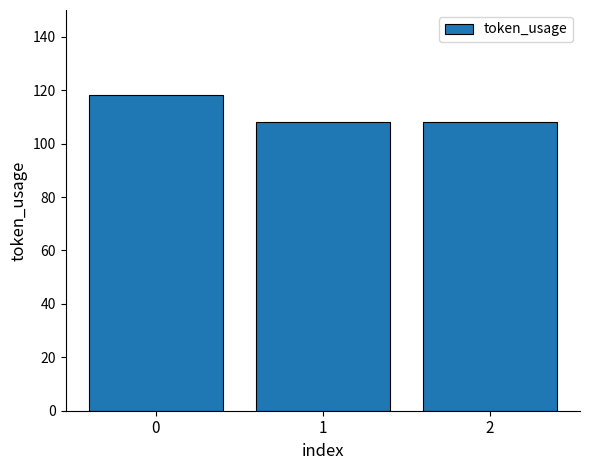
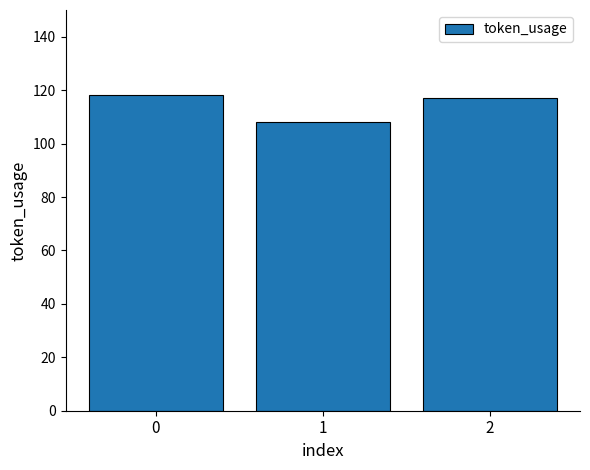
2: 108 -> 117
